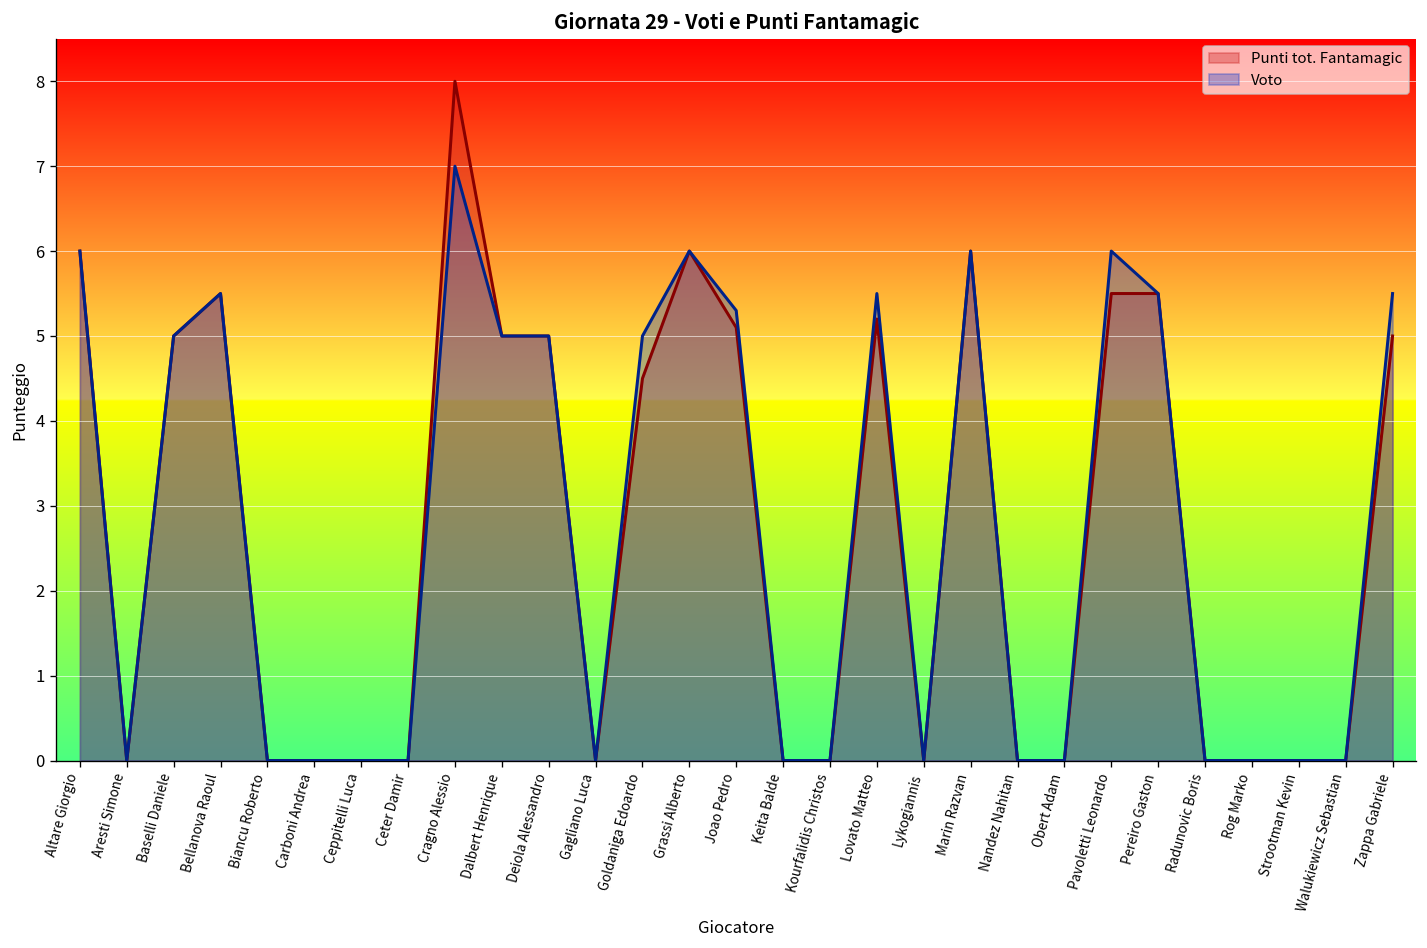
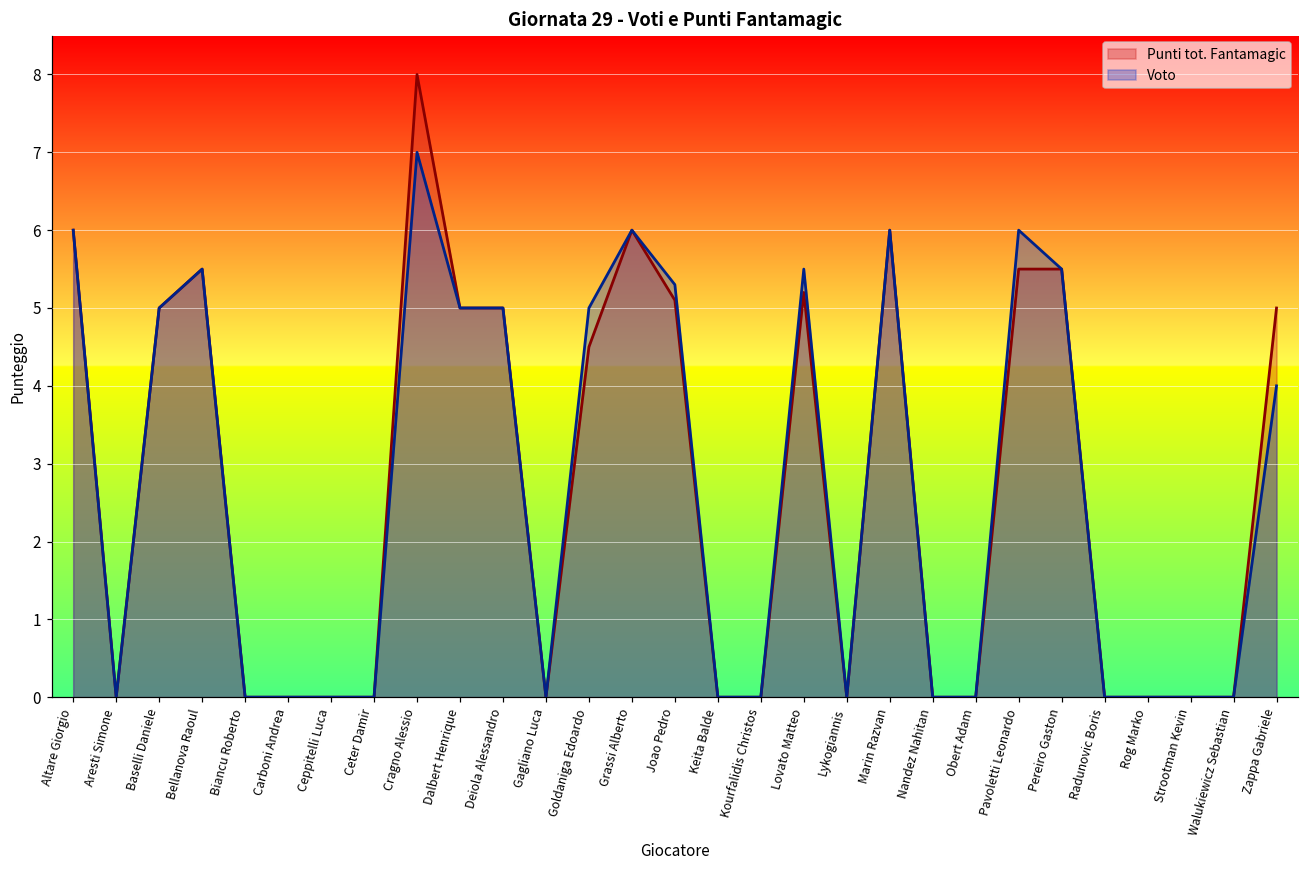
Voto, Zappa Gabriele: 5.5 -> 4.0
